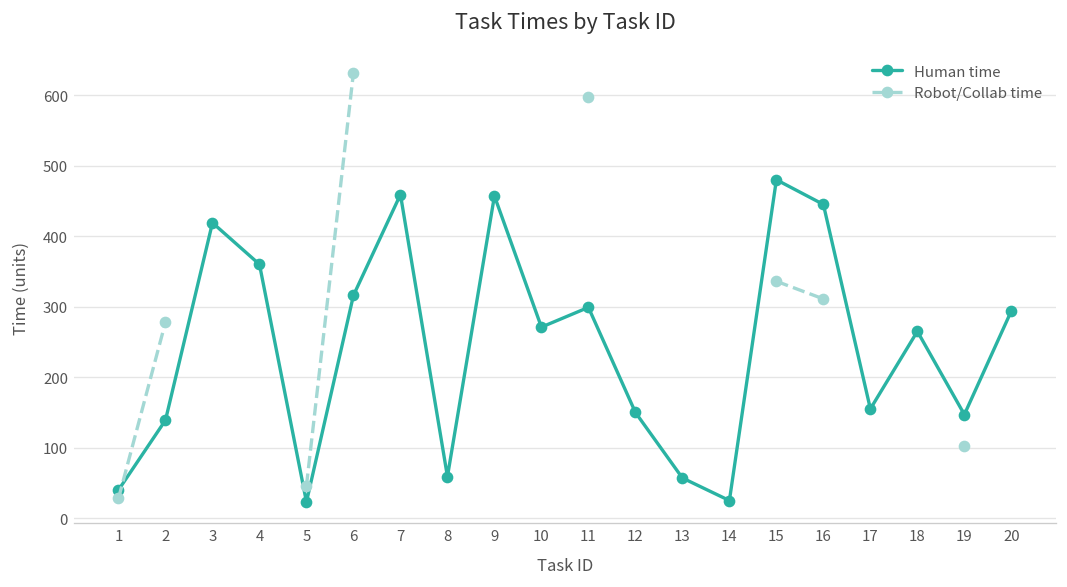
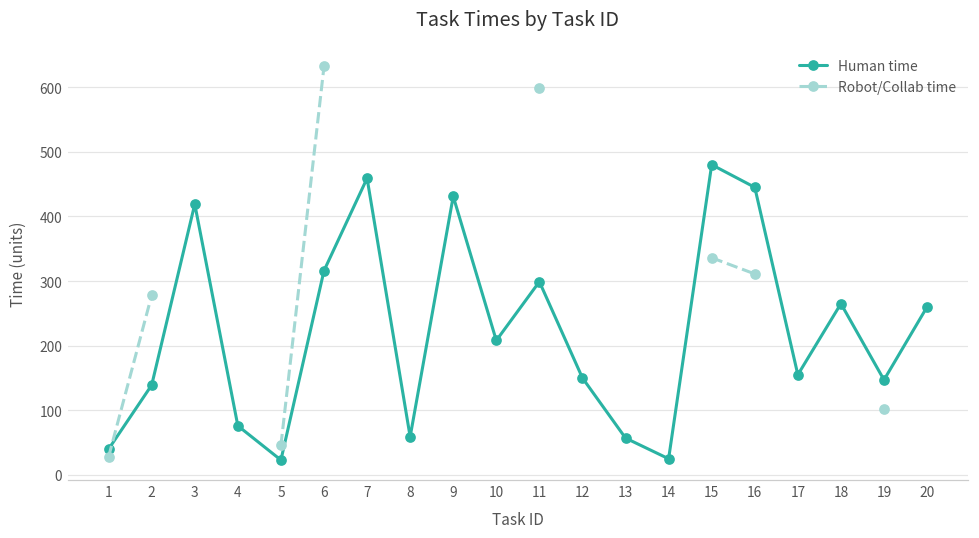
Human time, 4: 360 -> 80
Human time, 9: 460 -> 430
Human time, 10: 270 -> 210
Human time, 20: 290 -> 260
